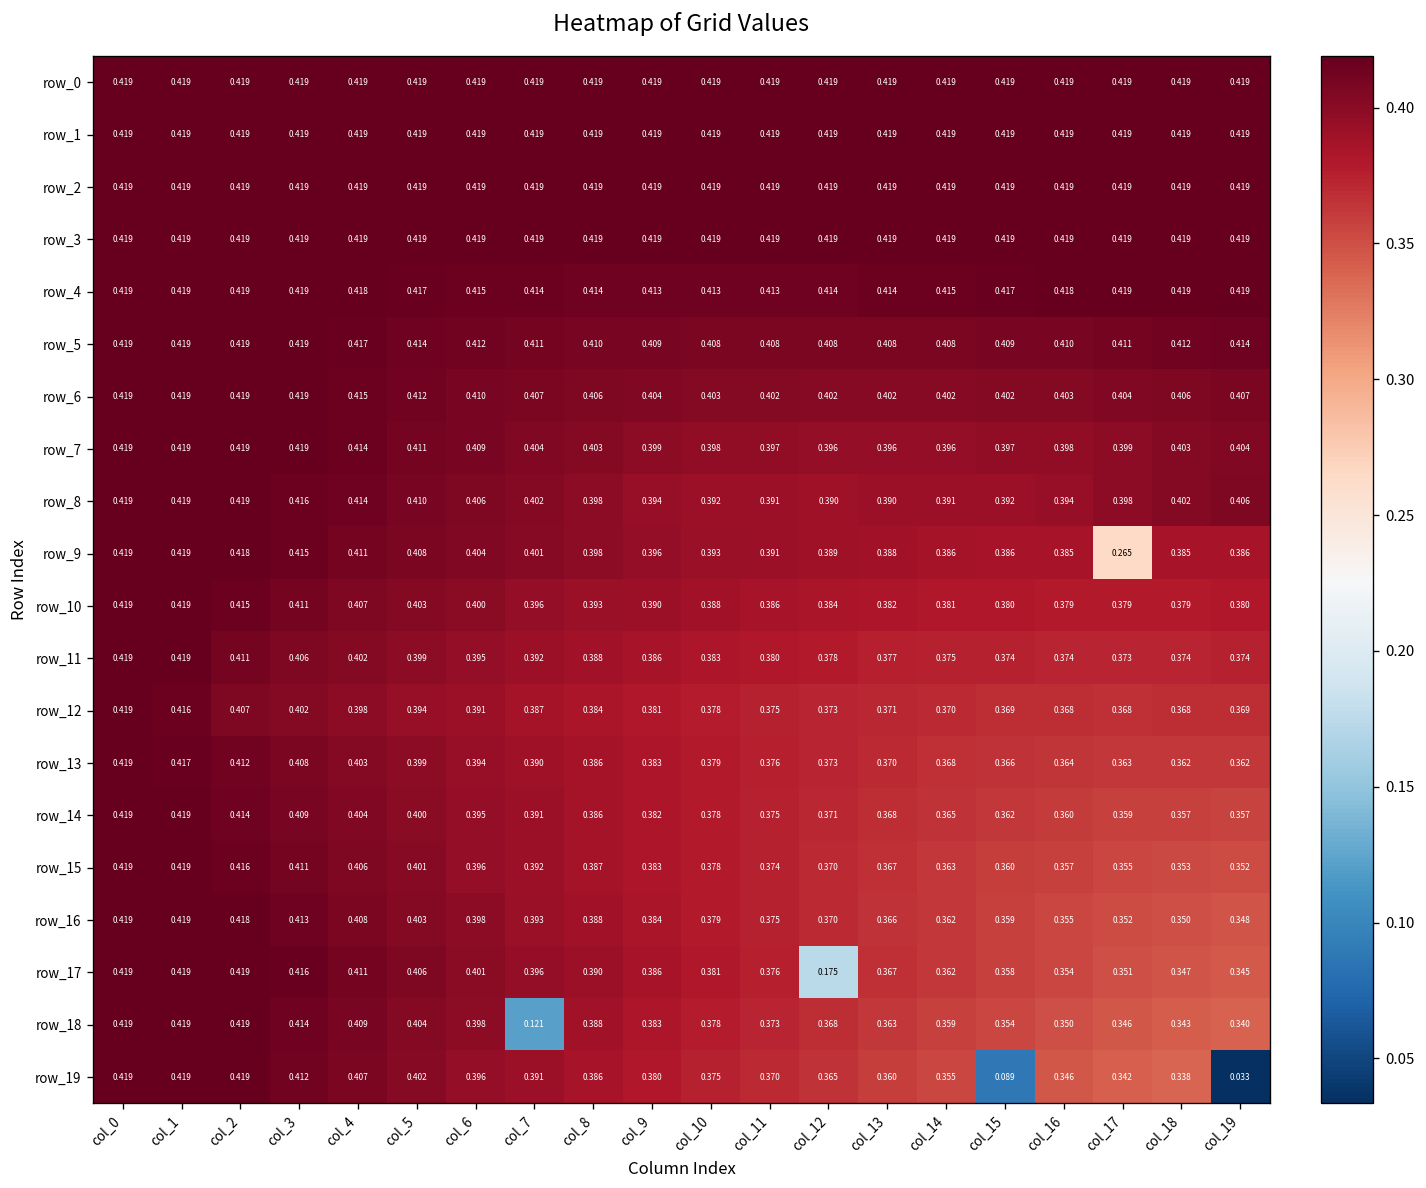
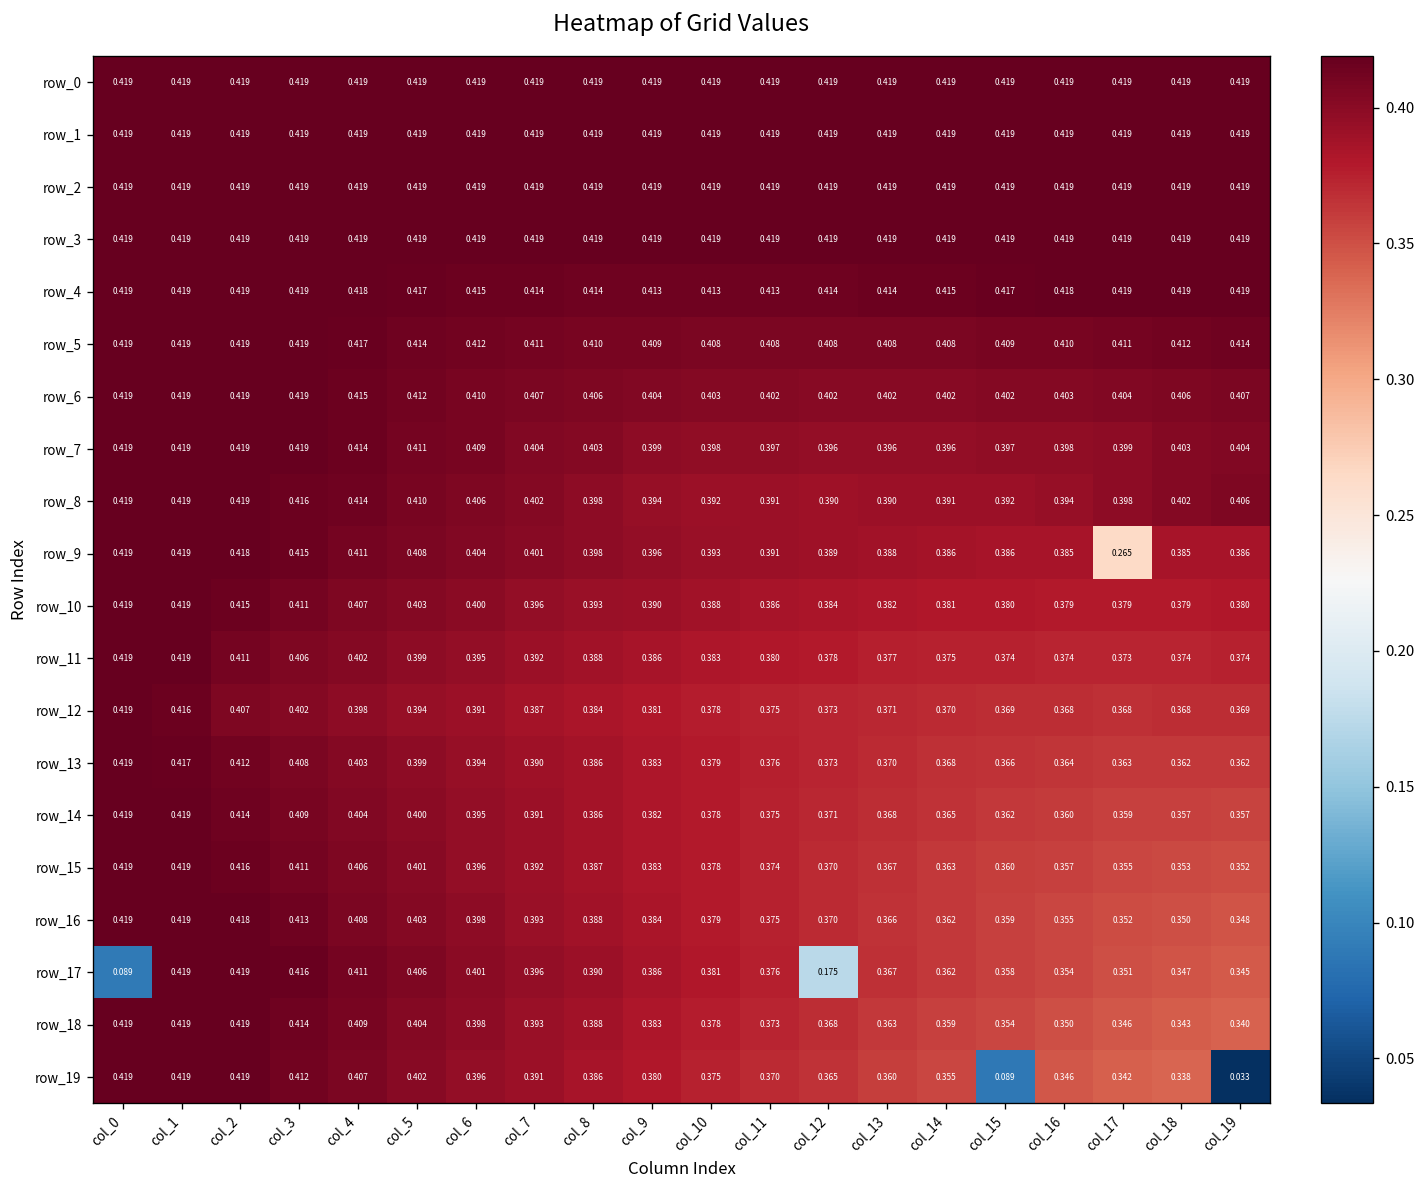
row_17, col_0: 0.419 -> 0.089
row_18, col_7: 0.121 -> 0.393
